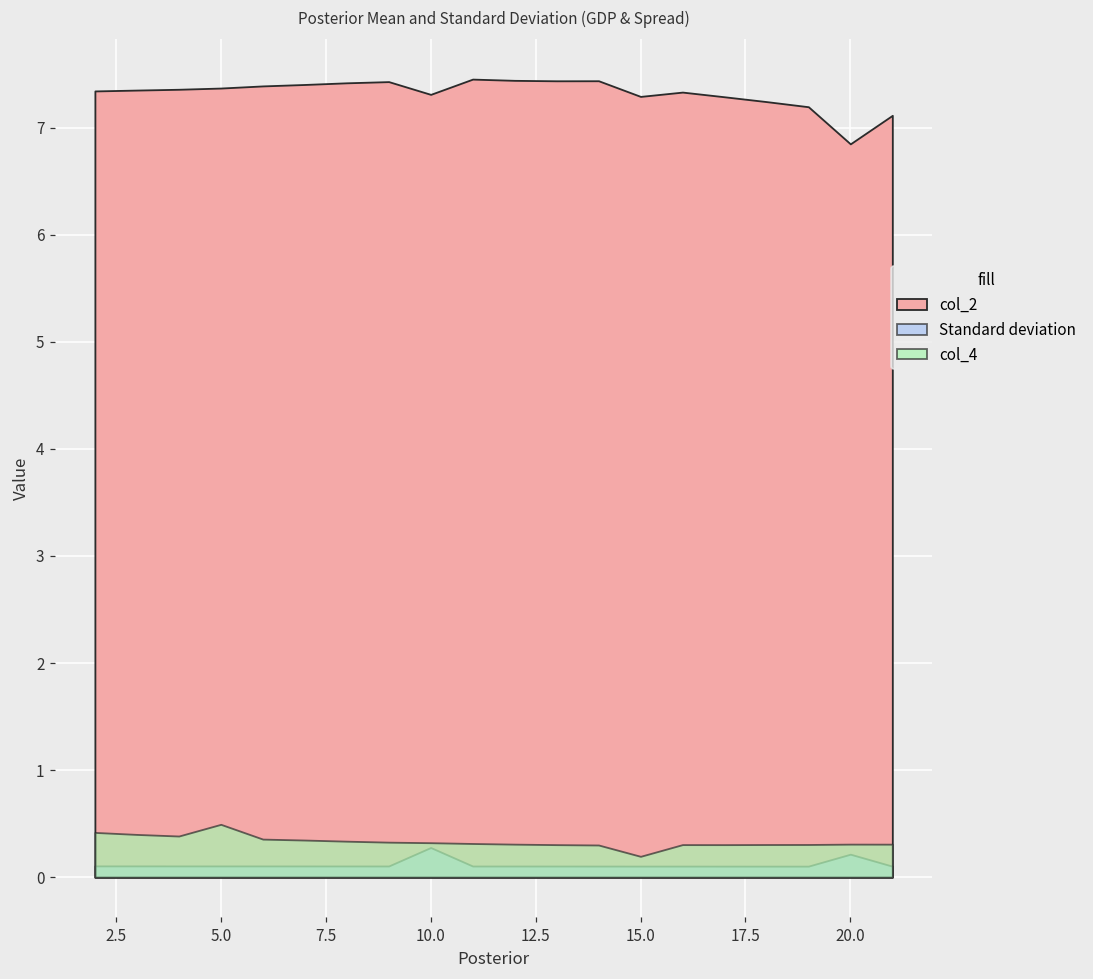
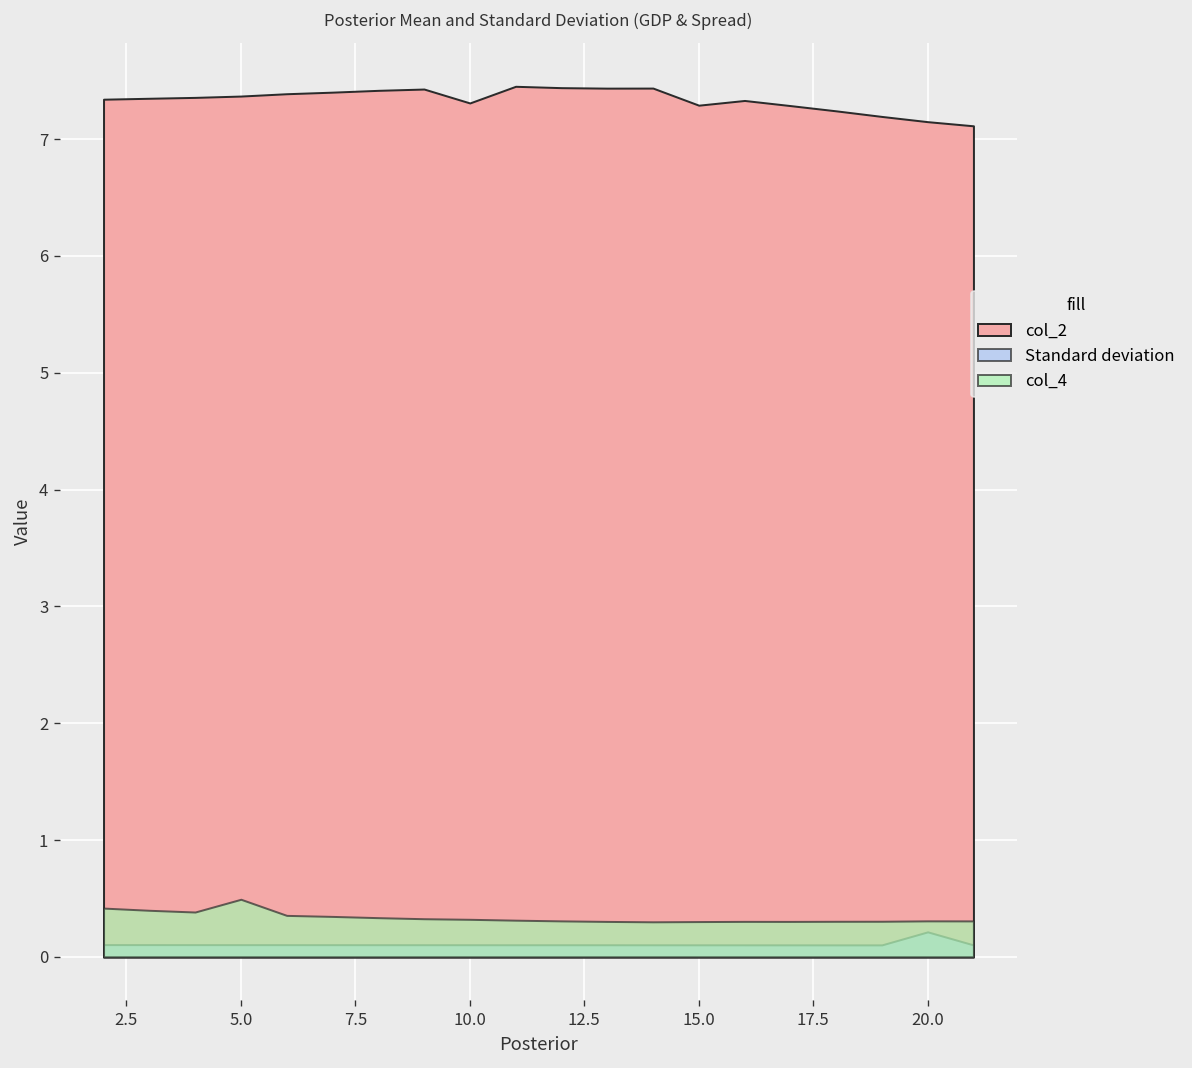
Standard deviation, 10.0: 0.3 -> 0.1
col_4, 15.0: 0.2 -> 0.3
col_2, 20.0: 6.8 -> 7.1
